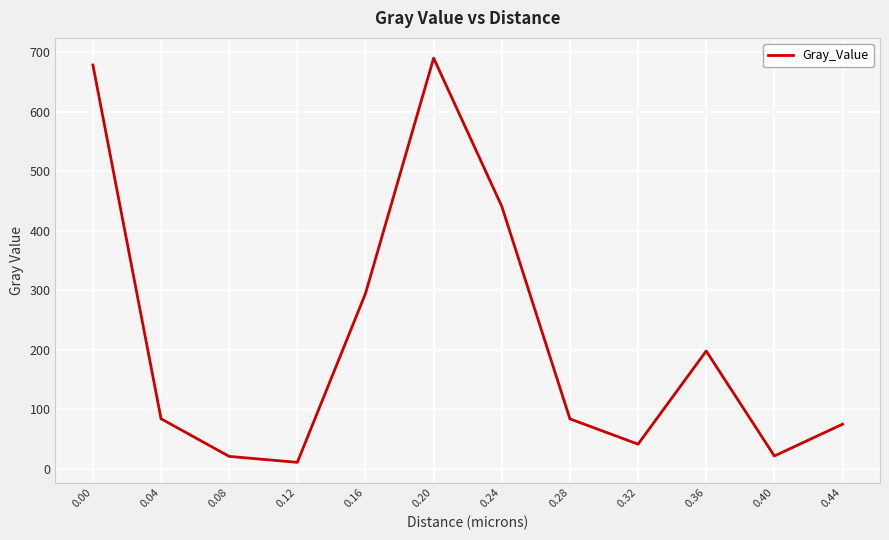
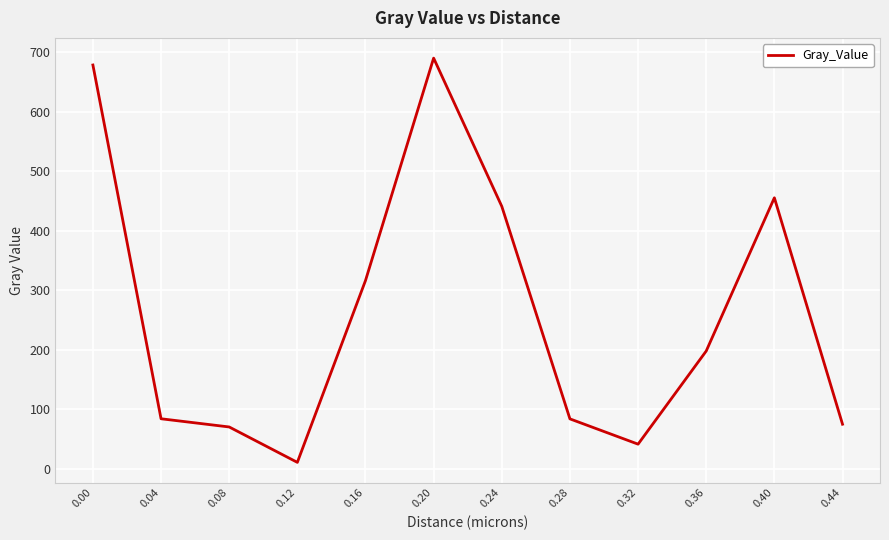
0.08: 20 -> 70
0.16: 290 -> 320
0.40: 20 -> 460
